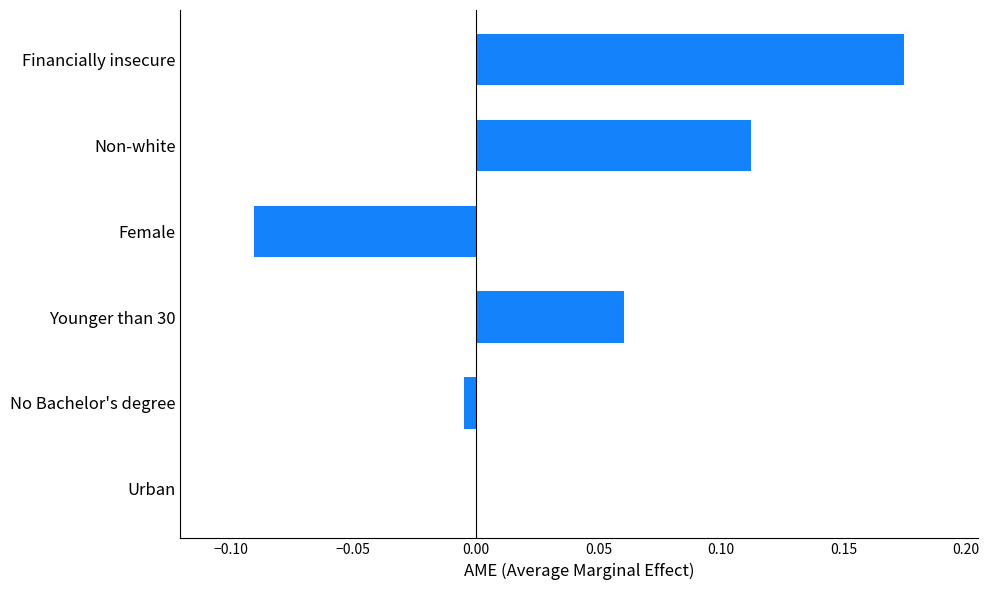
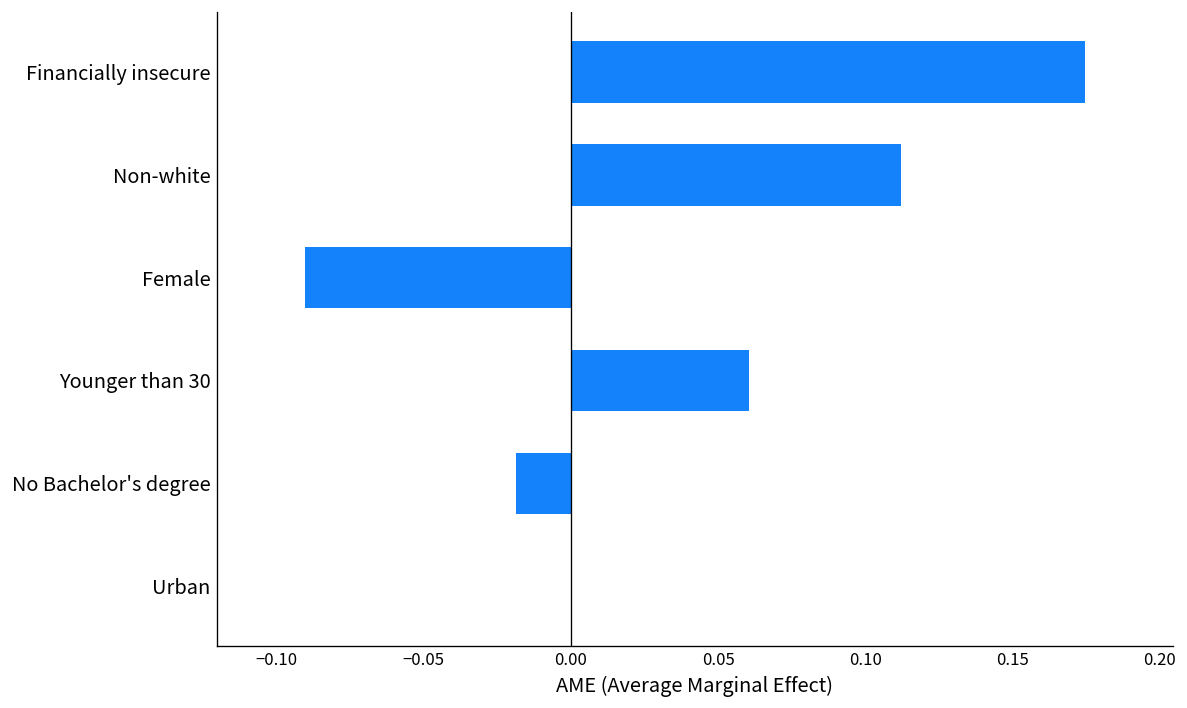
No Bachelor's degree: -0.005 -> -0.019
